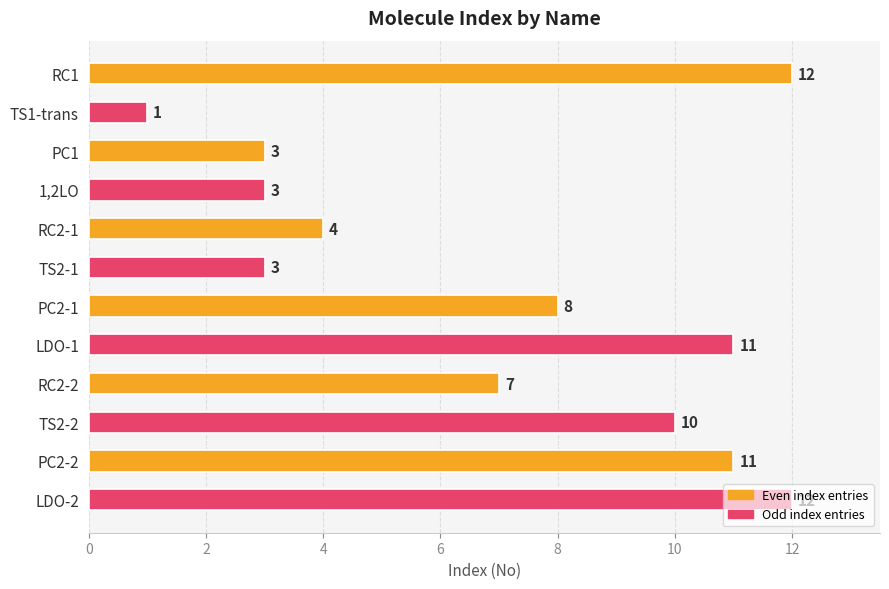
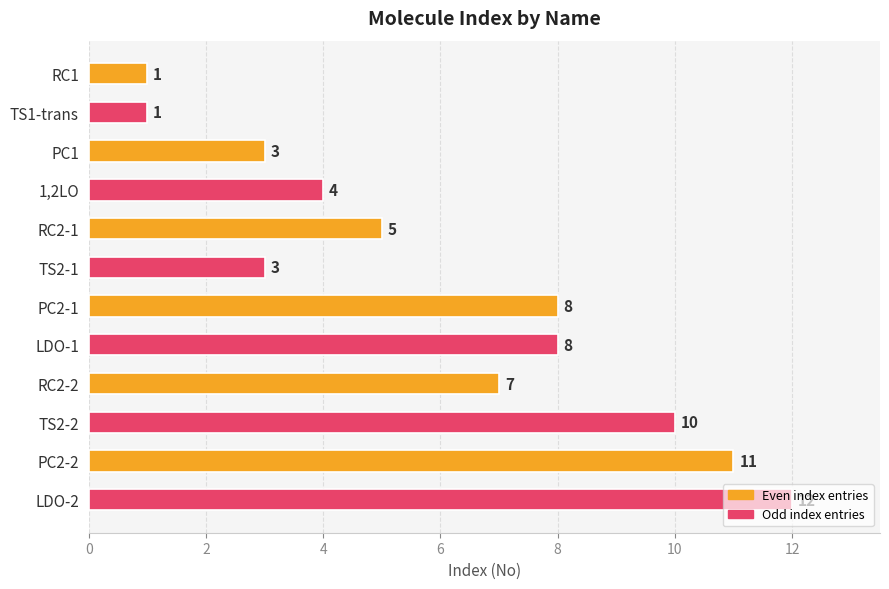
RC1: 12 -> 1
1,2LO: 3 -> 4
RC2-1: 4 -> 5
LDO-1: 11 -> 8
